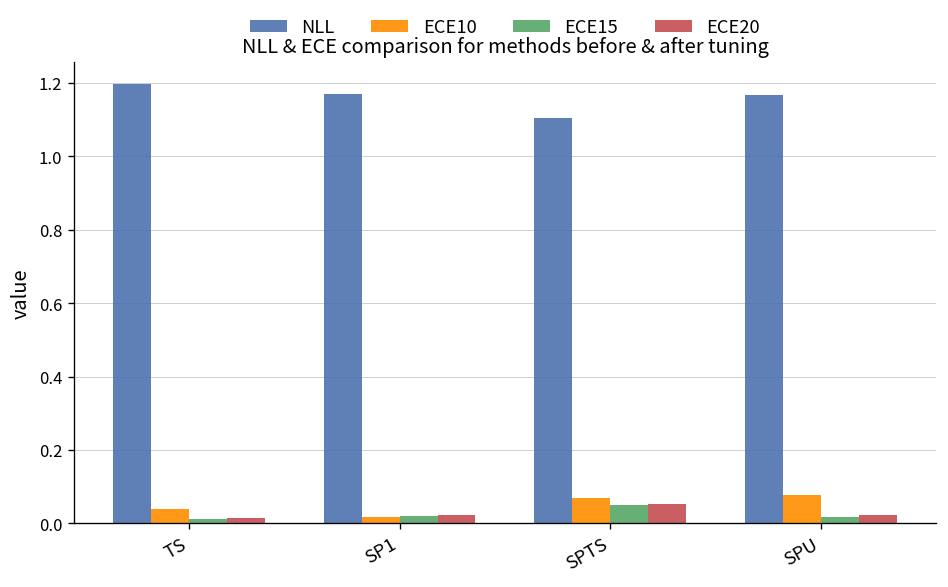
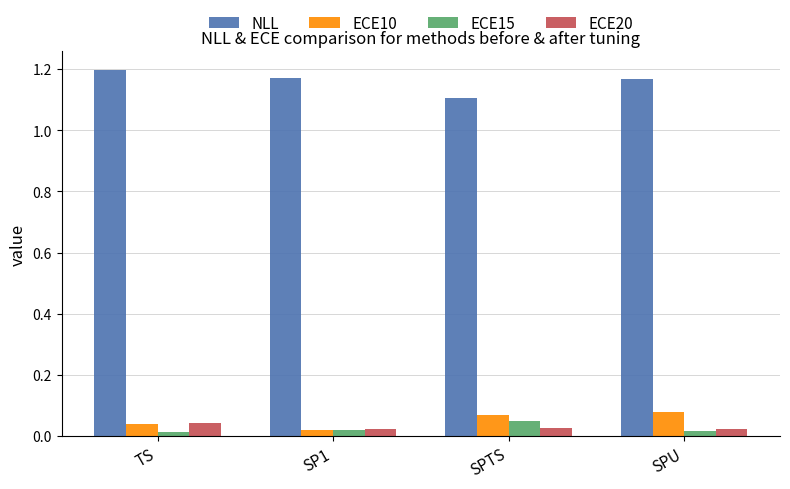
ECE20, TS: 0.02 -> 0.04
ECE20, SPTS: 0.05 -> 0.02
